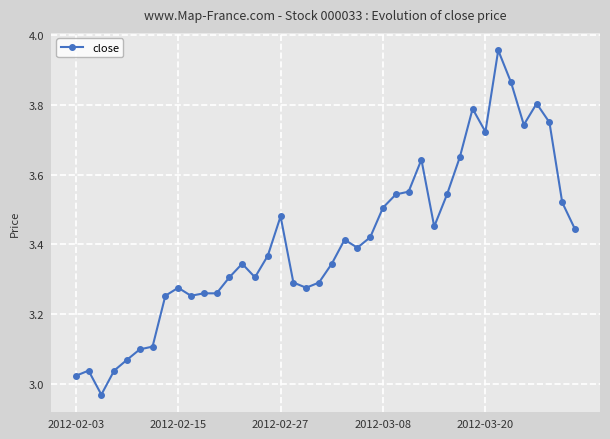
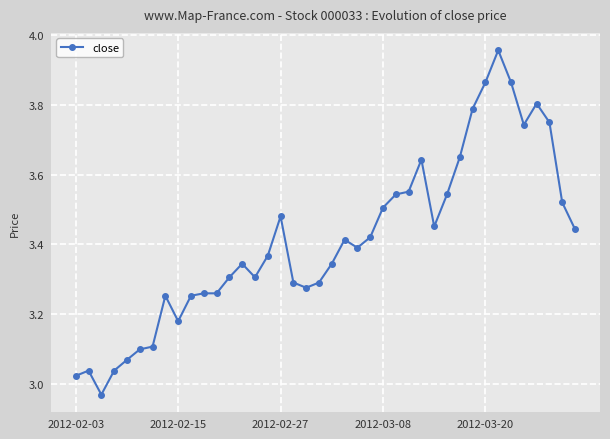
2012-02-15: 3.28 -> 3.18
2012-03-20: 3.72 -> 3.87
